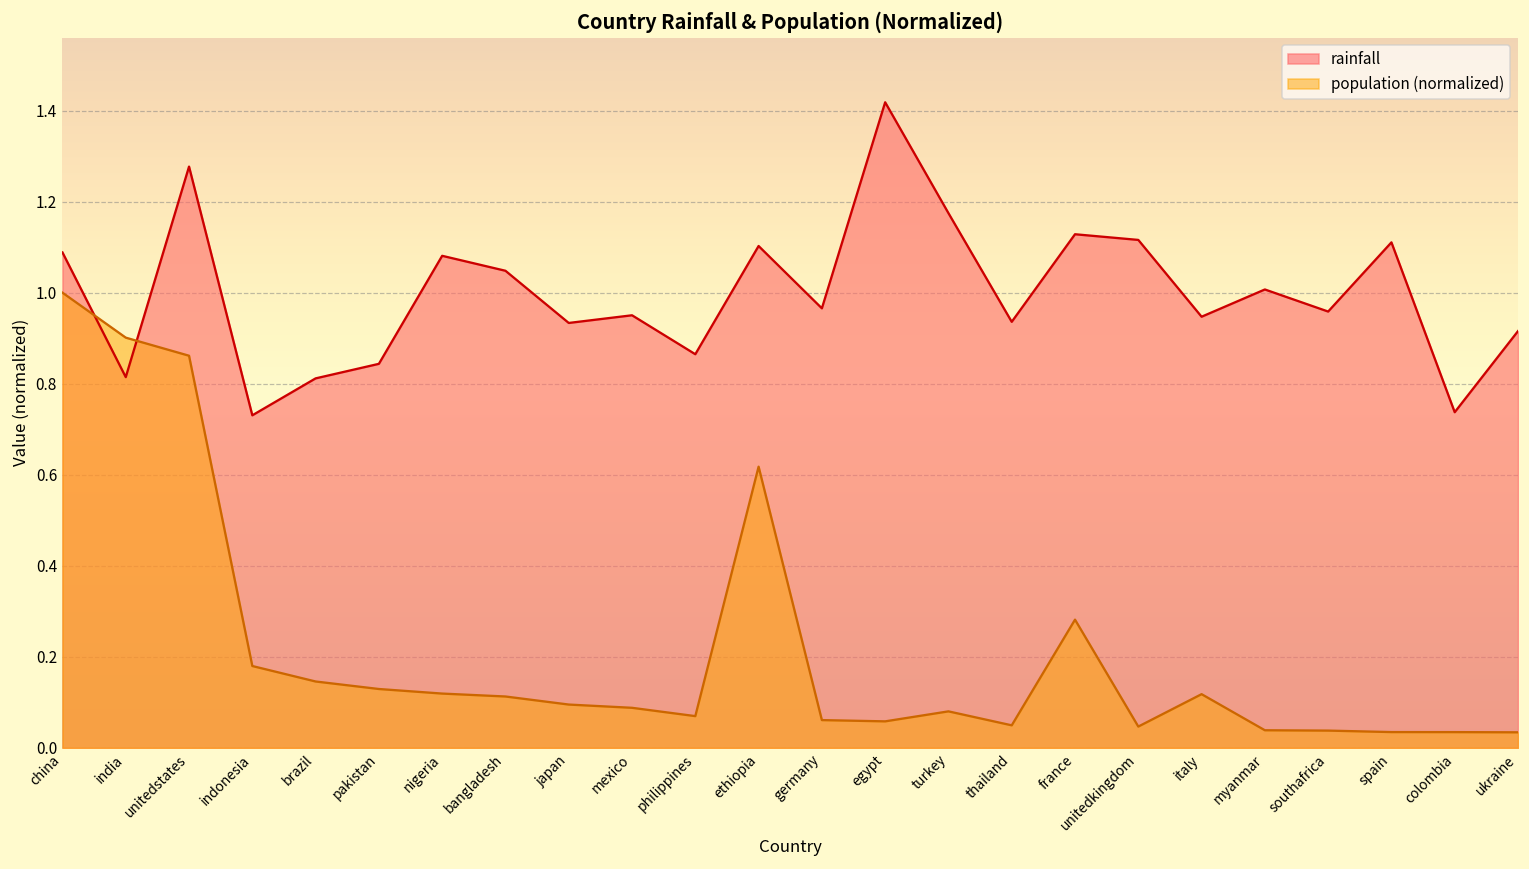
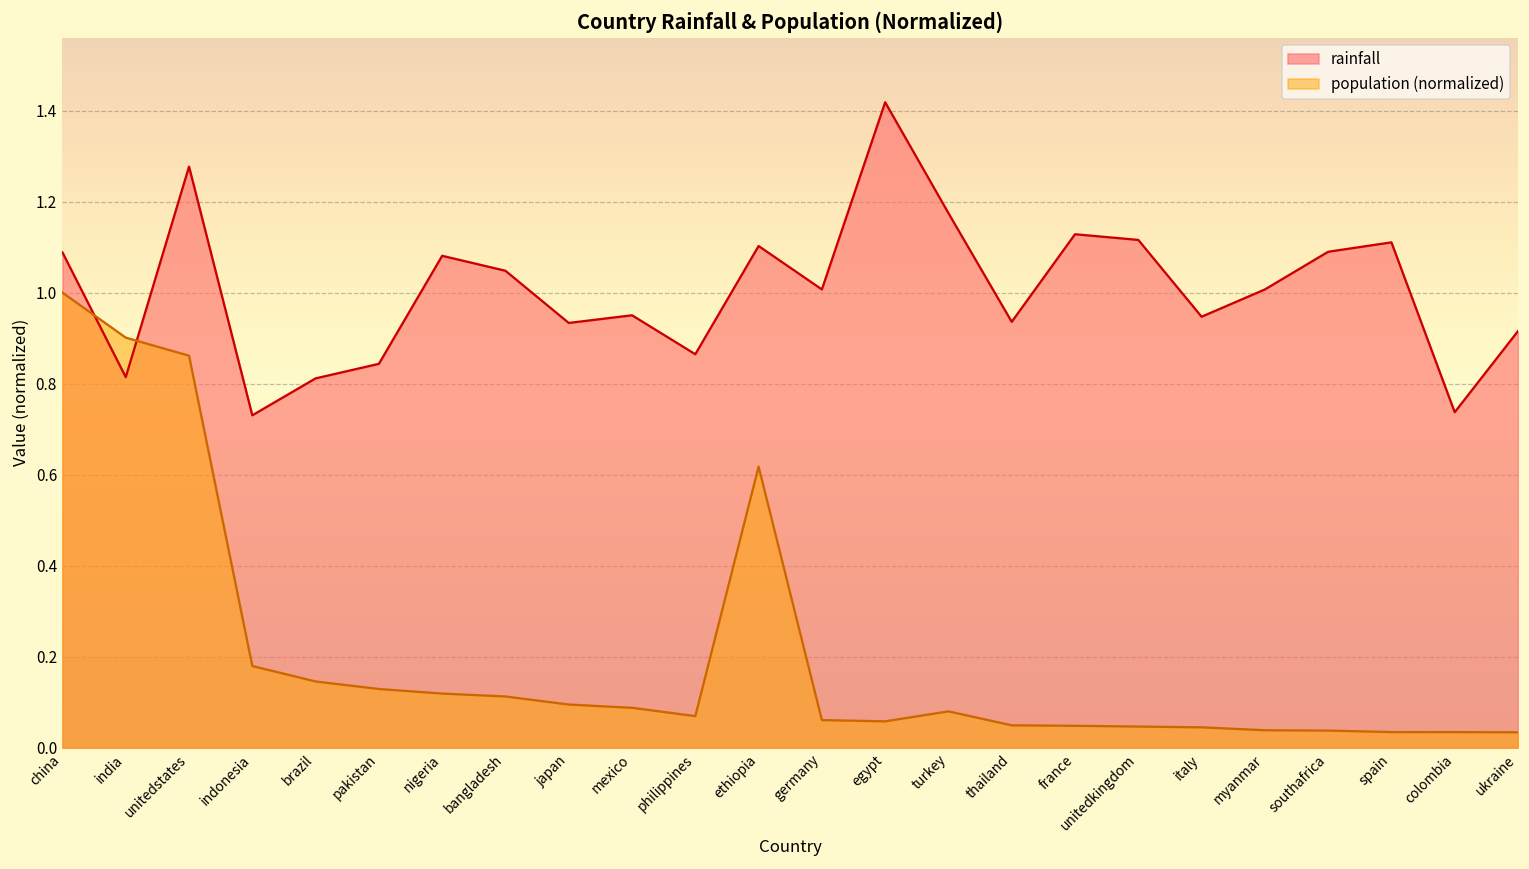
rainfall, germany: 0.97 -> 1.01
population (normalized), france: 0.28 -> 0.05
population (normalized), italy: 0.12 -> 0.05
rainfall, southafrica: 0.96 -> 1.09
